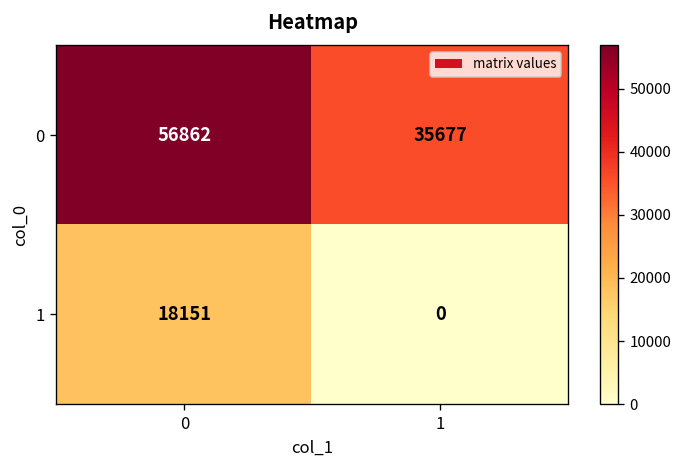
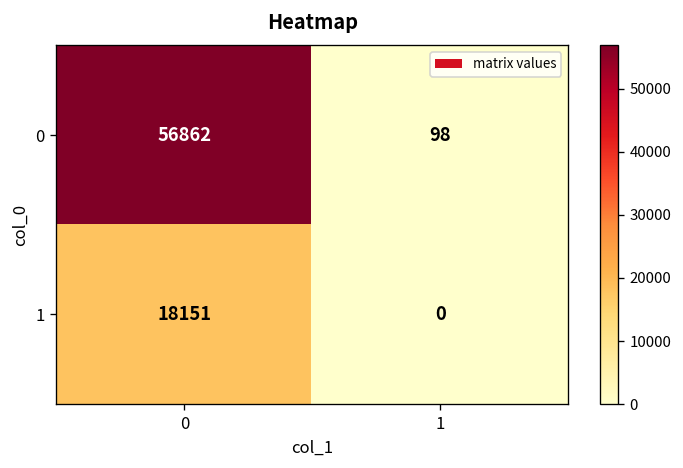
0, 1: 35677 -> 98
